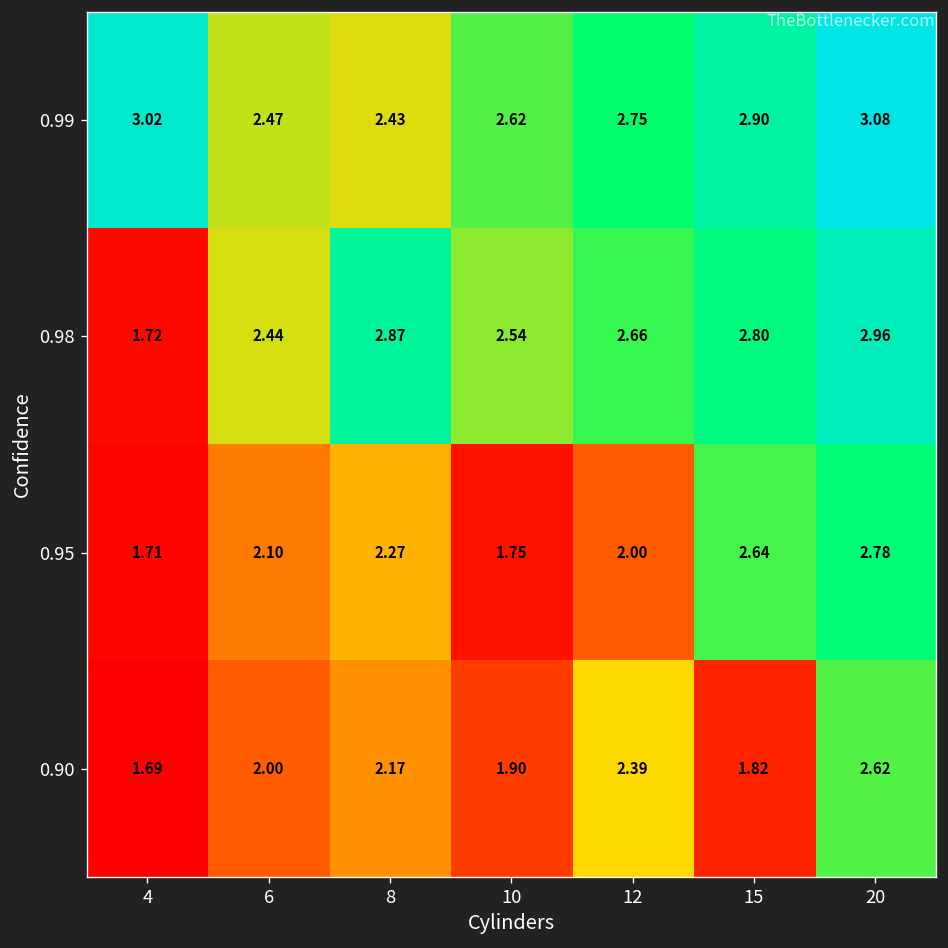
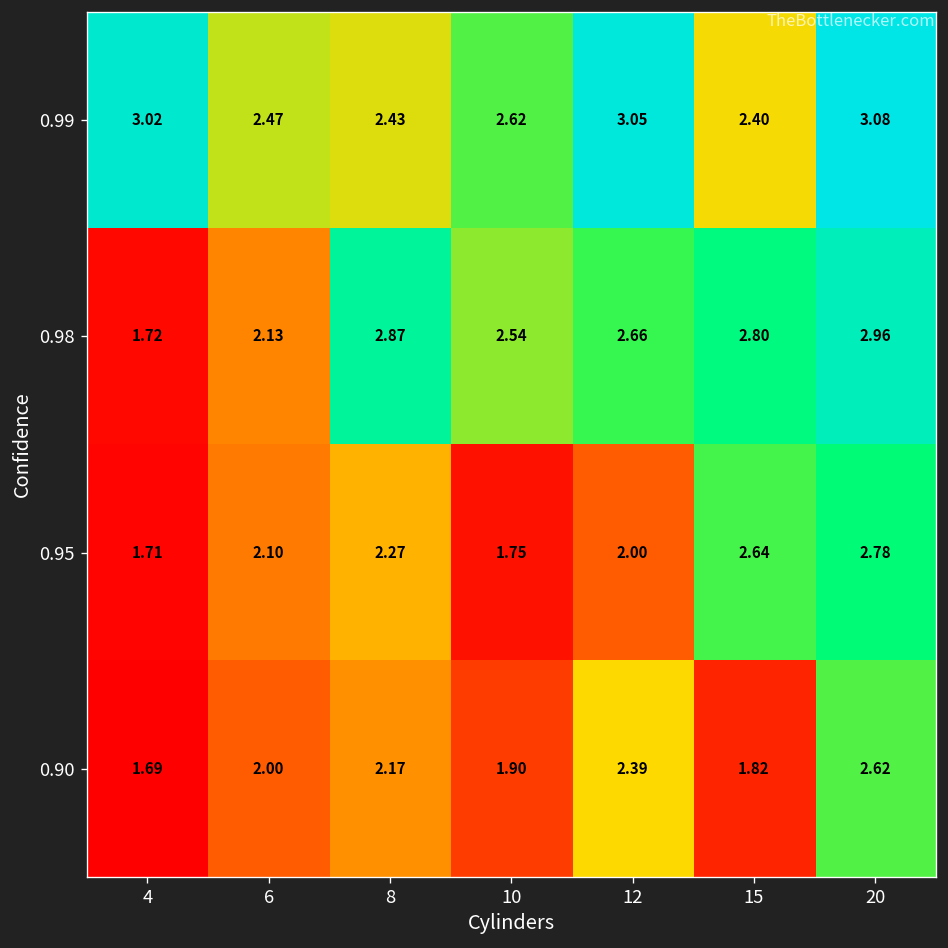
0.99, 12: 2.75 -> 3.05
0.99, 15: 2.90 -> 2.40
0.98, 6: 2.44 -> 2.13
